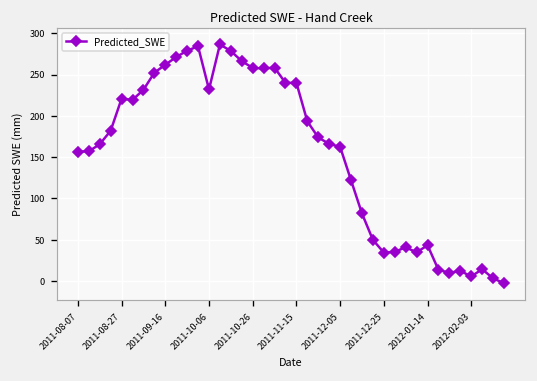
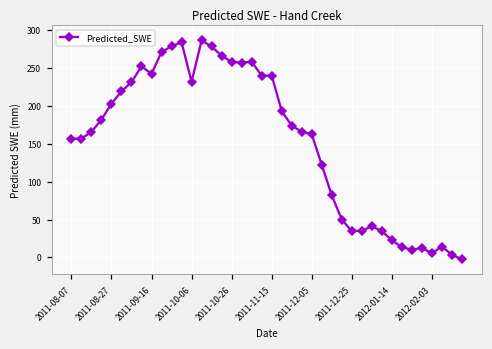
2011-08-27: 220 -> 200
2011-09-16: 260 -> 240
2012-01-14: 40 -> 20
